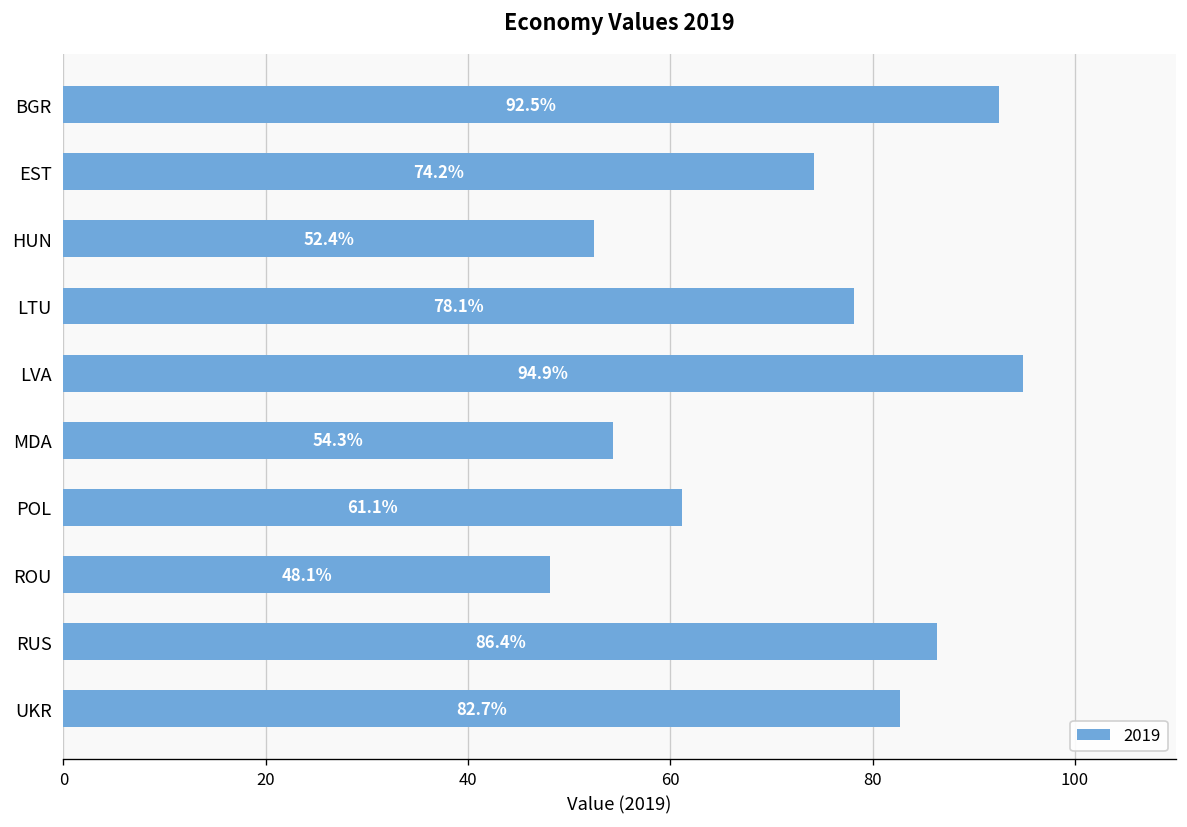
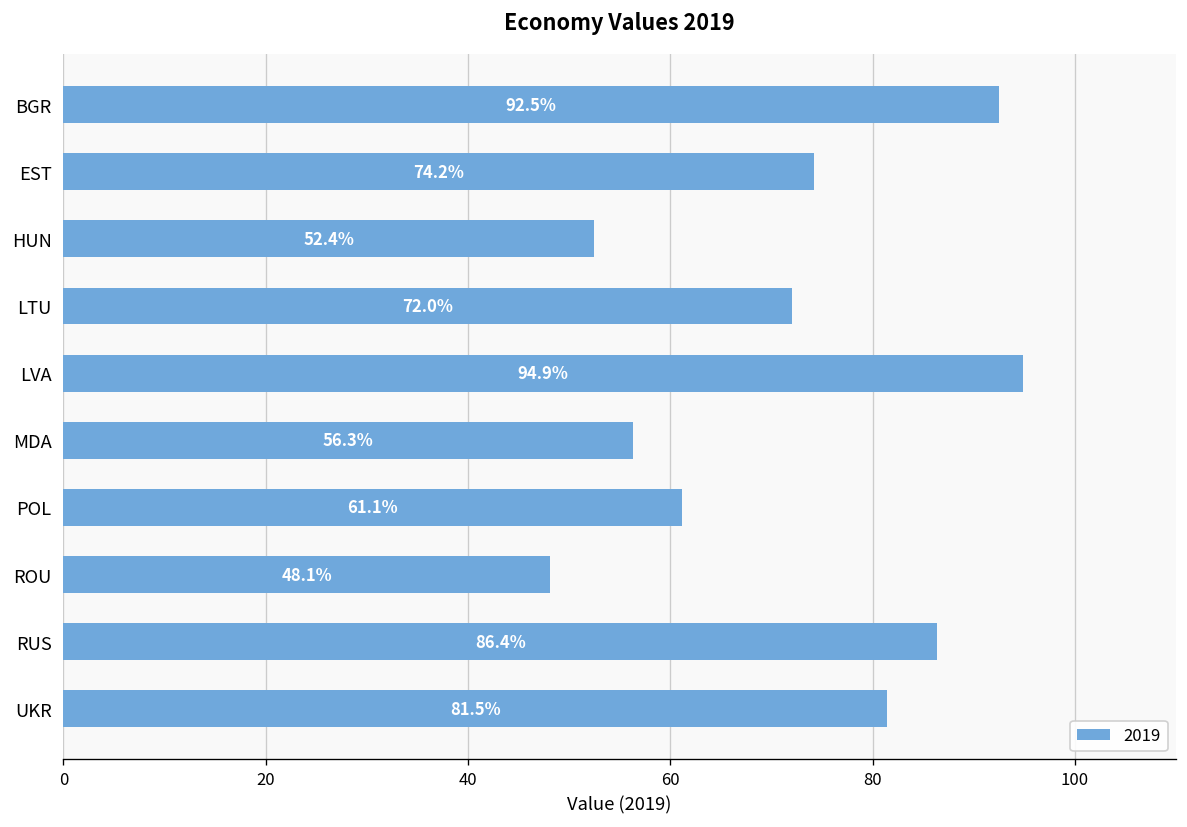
LTU: 78.1% -> 72.0%
MDA: 54.3% -> 56.3%
UKR: 82.7% -> 81.5%
